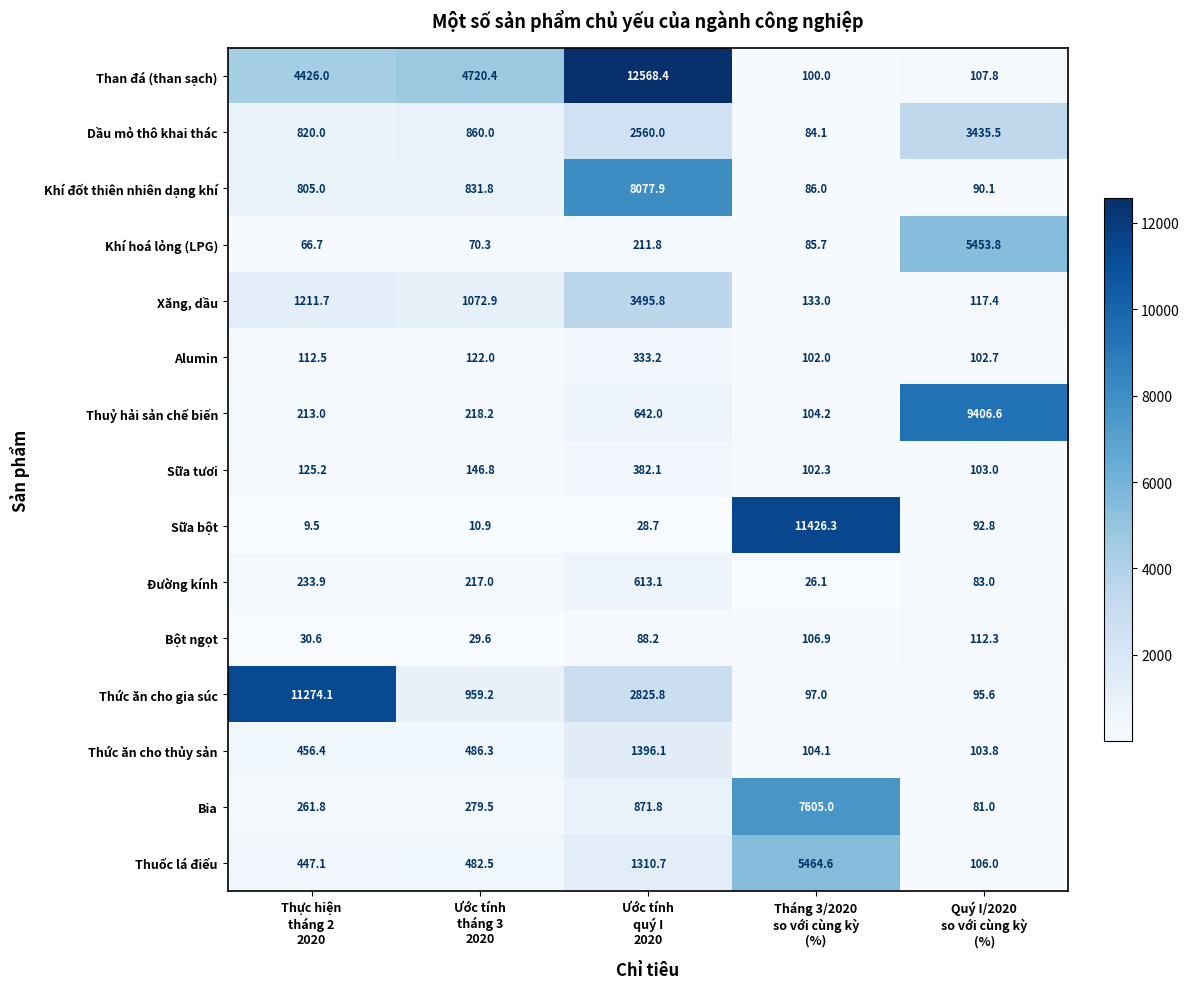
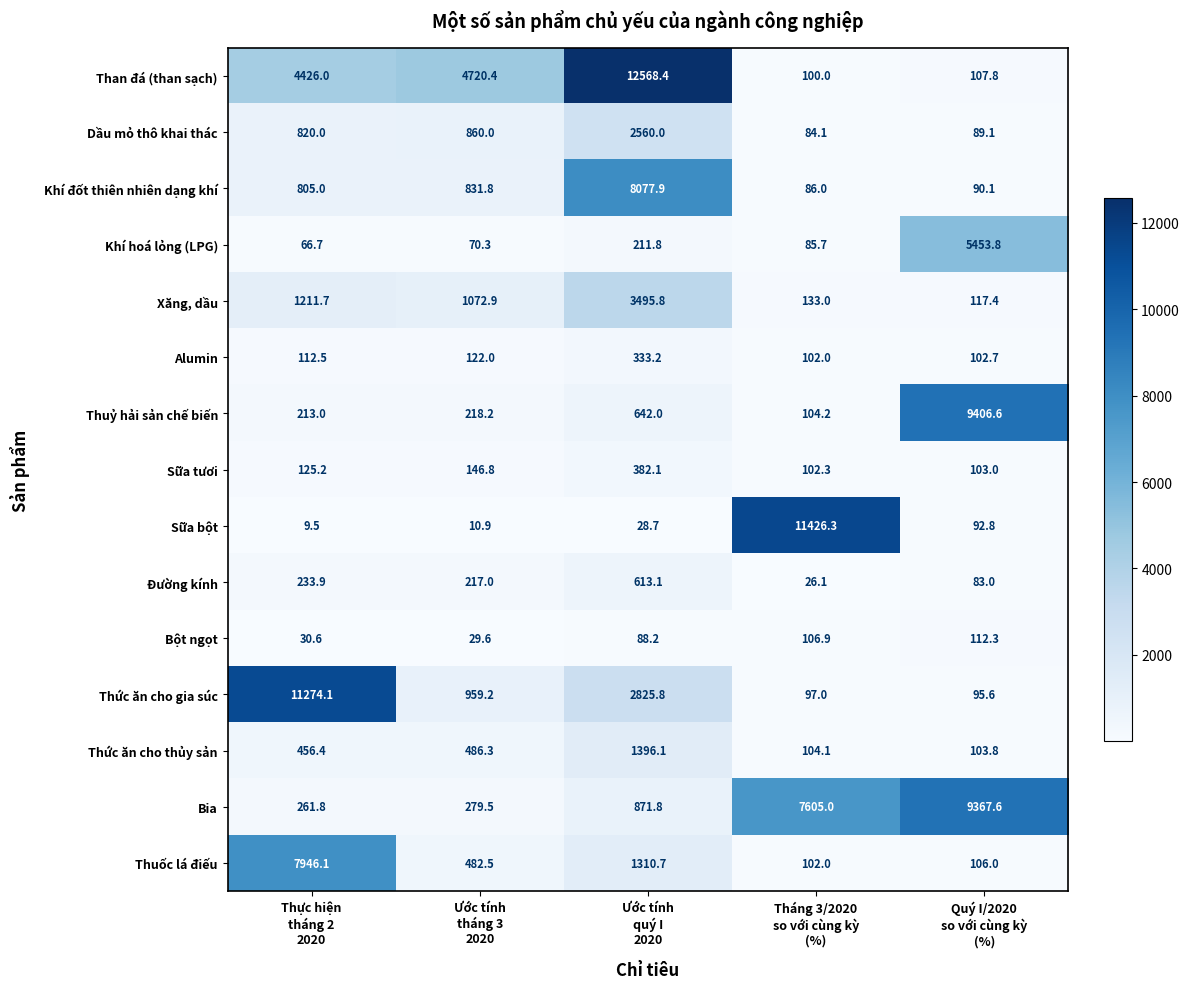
Dầu mỏ thô khai thác, Quý I/2020 so với cùng kỳ (%): 3435.5 -> 89.1
Bia, Quý I/2020 so với cùng kỳ (%): 81.0 -> 9367.6
Thuốc lá điếu, Thực hiện tháng 2 2020: 447.1 -> 7946.1
Thuốc lá điếu, Tháng 3/2020 so với cùng kỳ (%): 5464.6 -> 102.0
